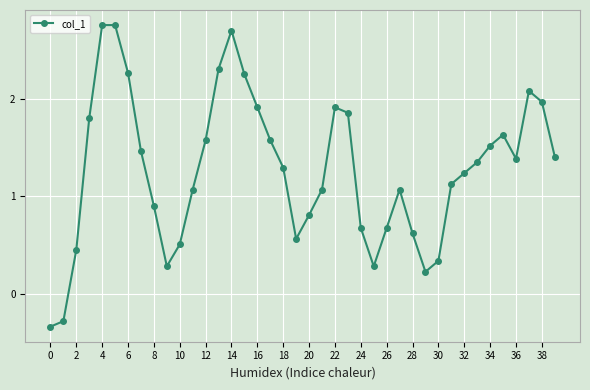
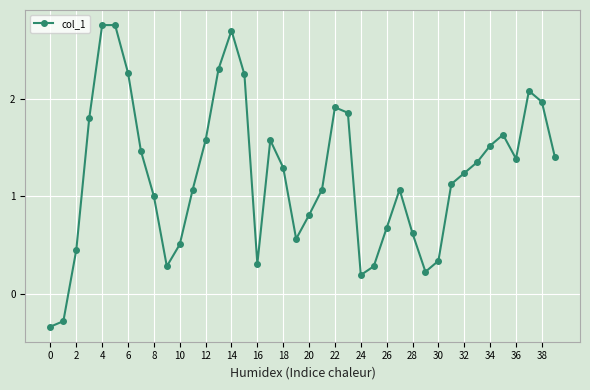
8: 0.9 -> 1.0
16: 1.9 -> 0.3
24: 0.7 -> 0.2
